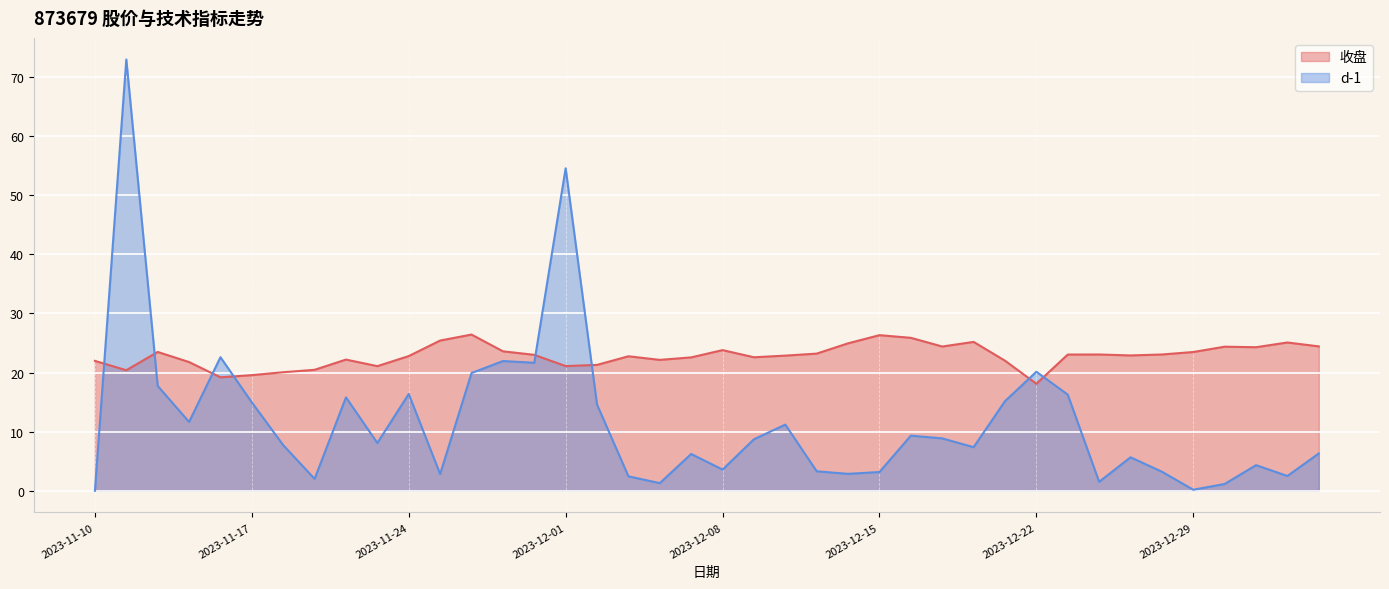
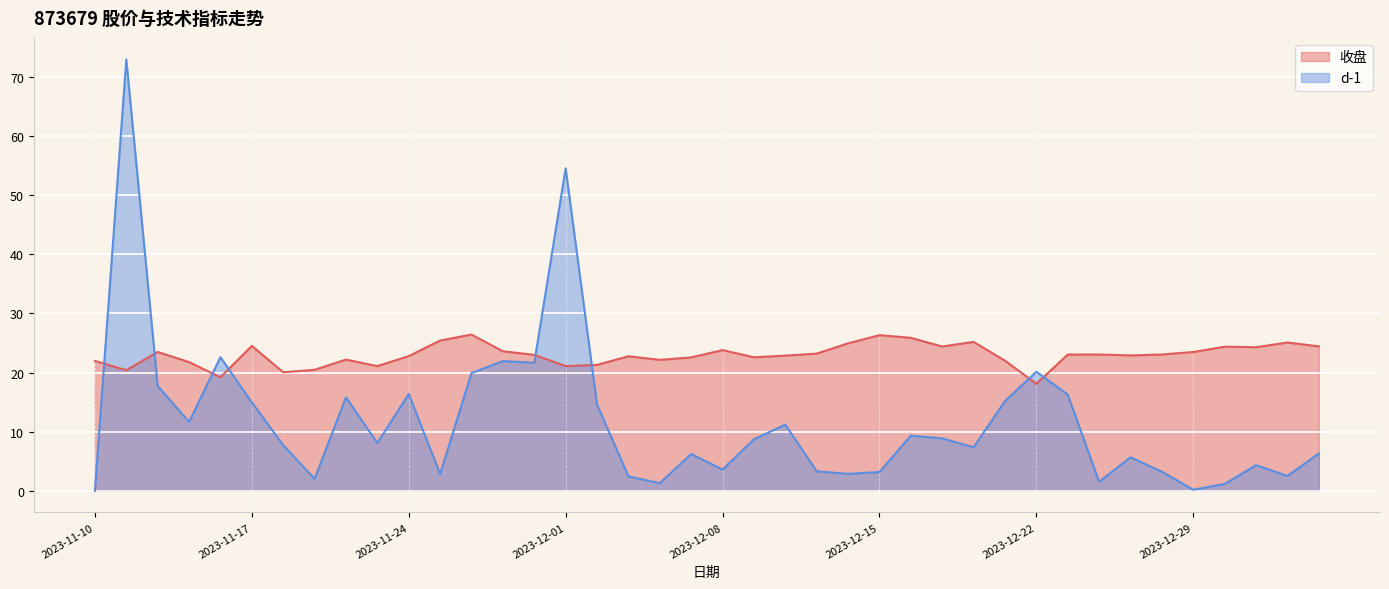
收盘, 2023-11-17: 20 -> 25
